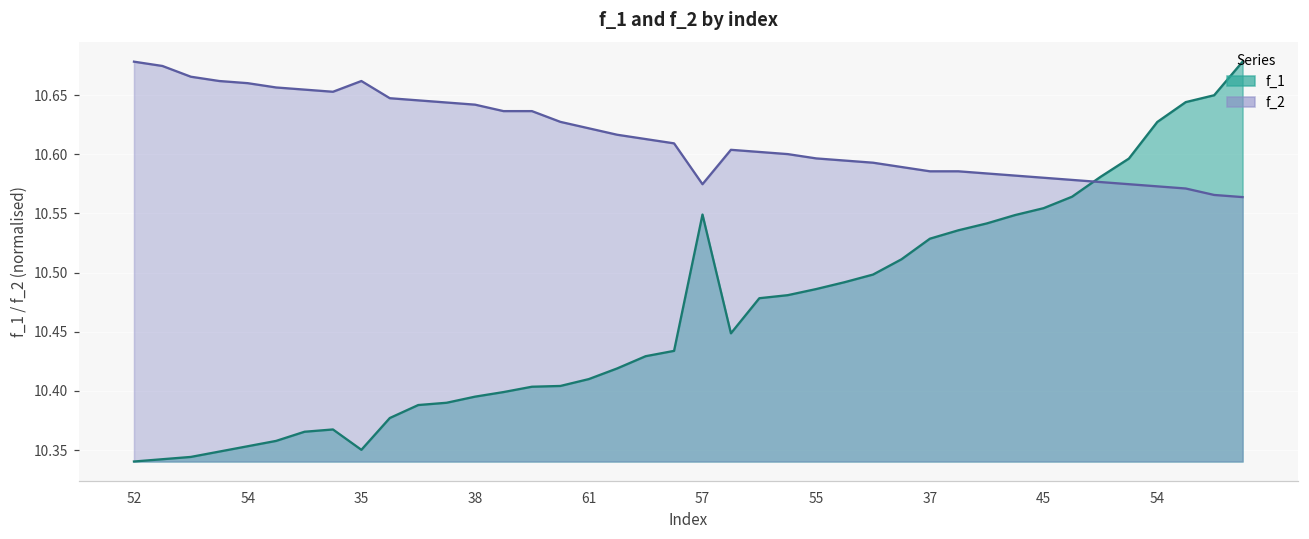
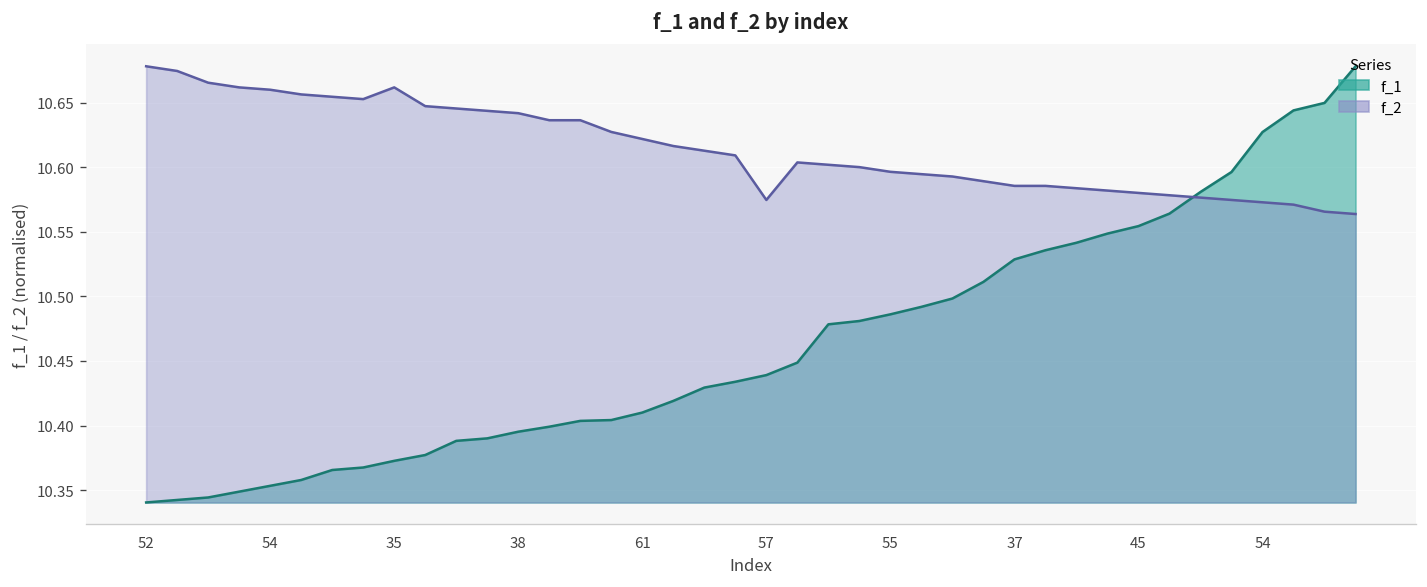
f_1, 35: 10.350 -> 10.373
f_1, 57: 10.549 -> 10.439
